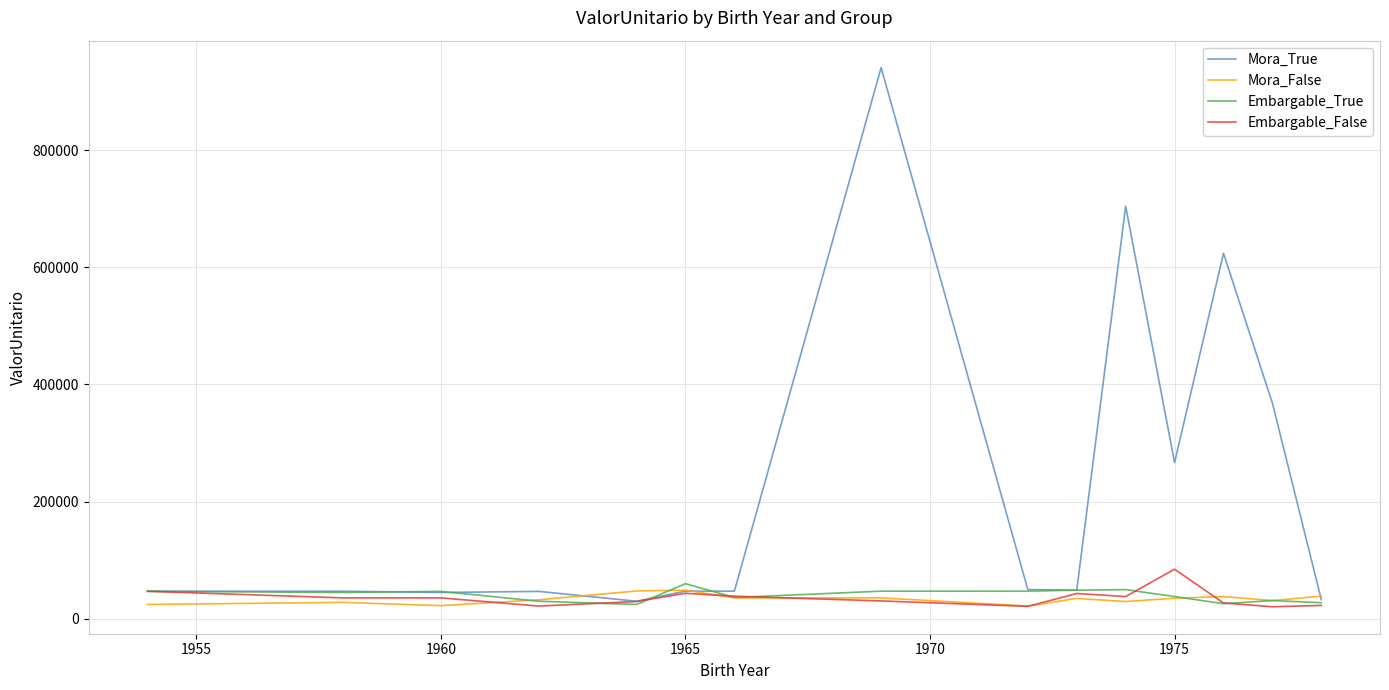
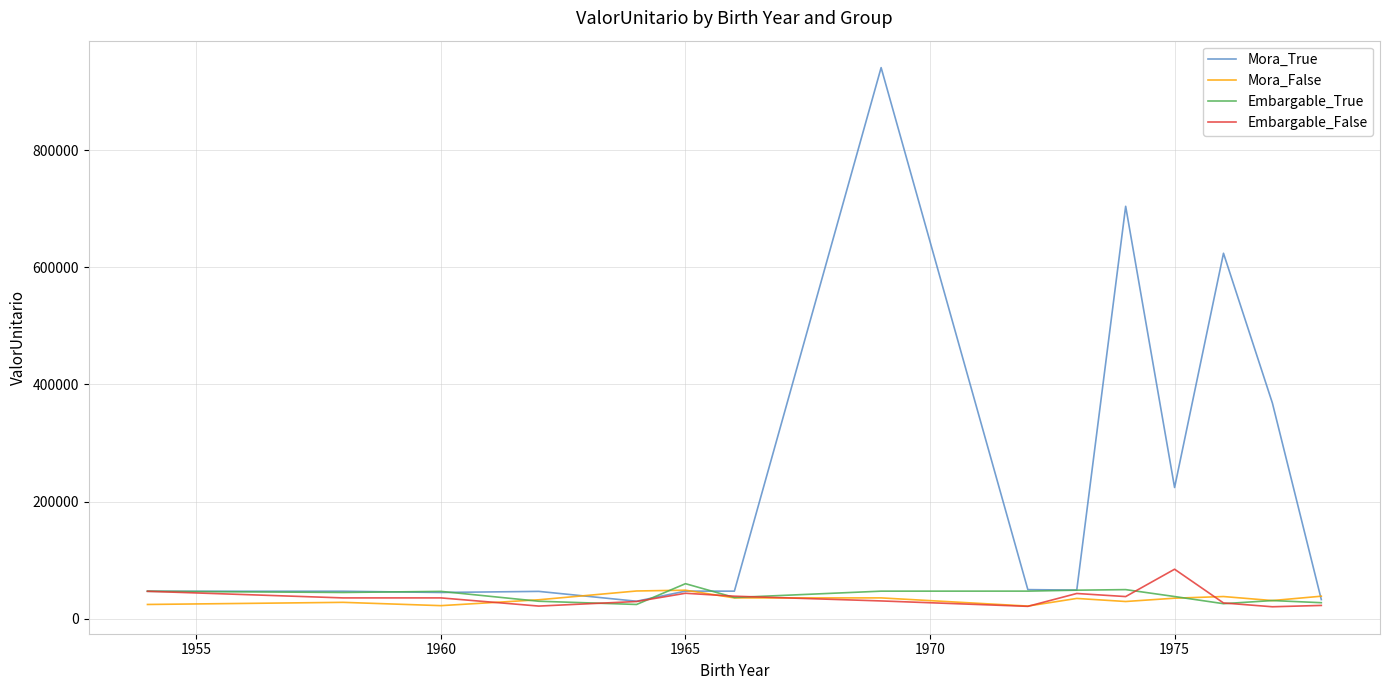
Mora_True, 1975: 270000 -> 220000
